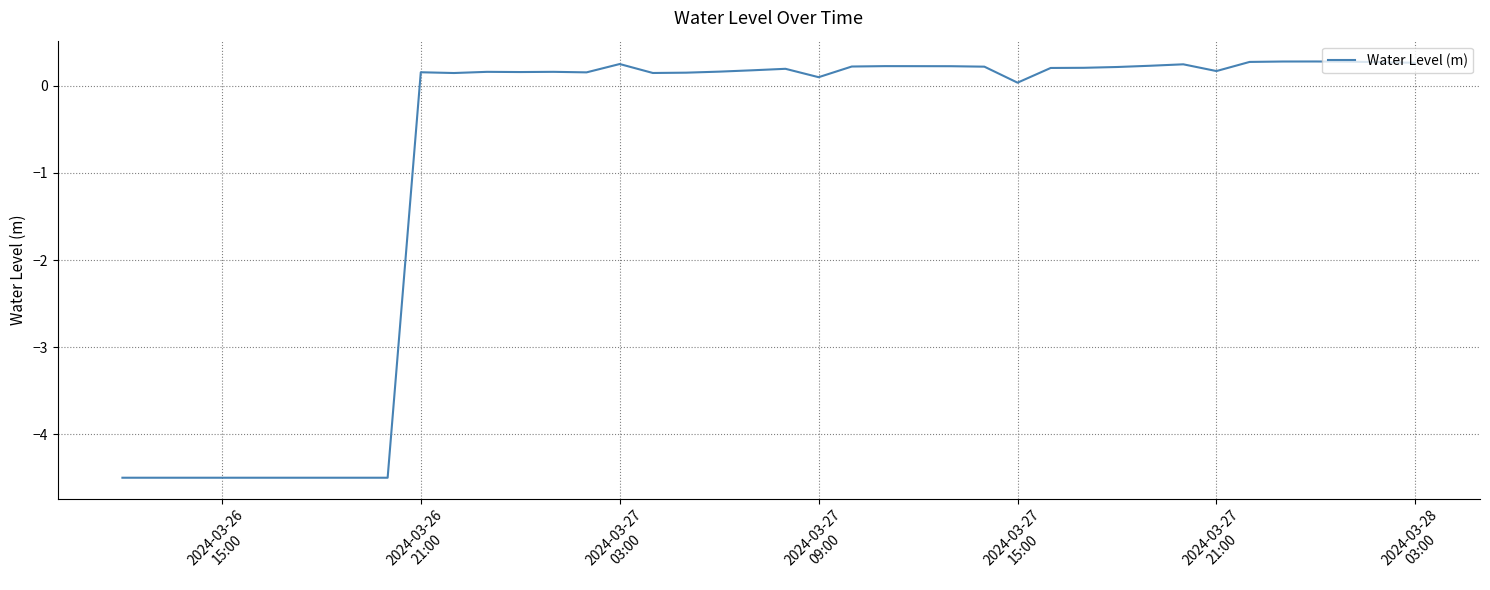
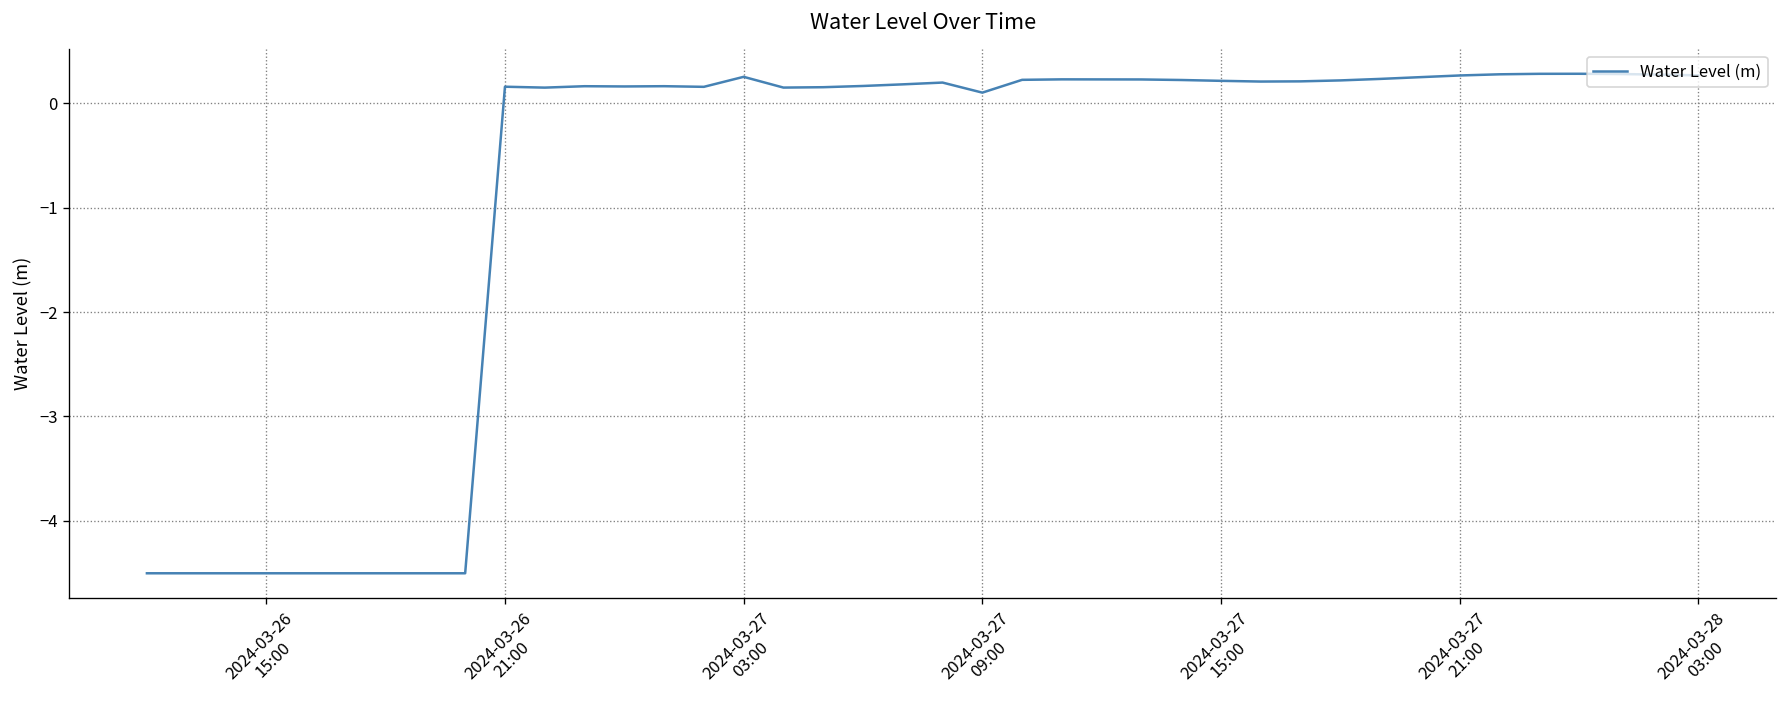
2024-03-27 15:00: 0.0 -> 0.2
2024-03-27 21:00: 0.2 -> 0.3
